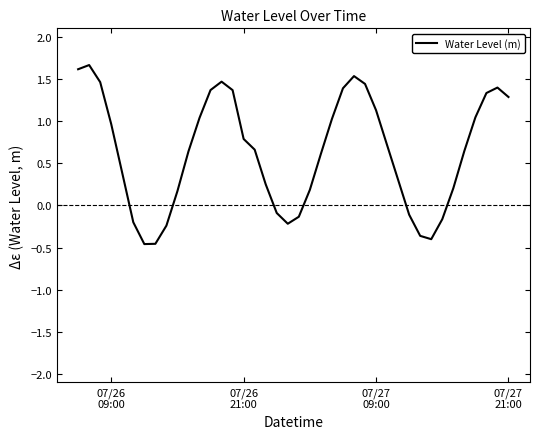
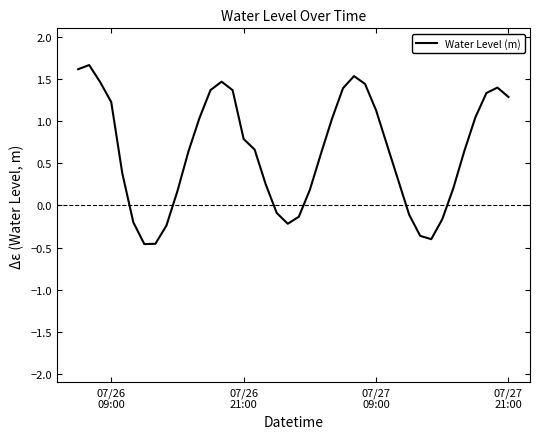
07/26 09:00: 1.0 -> 1.2
